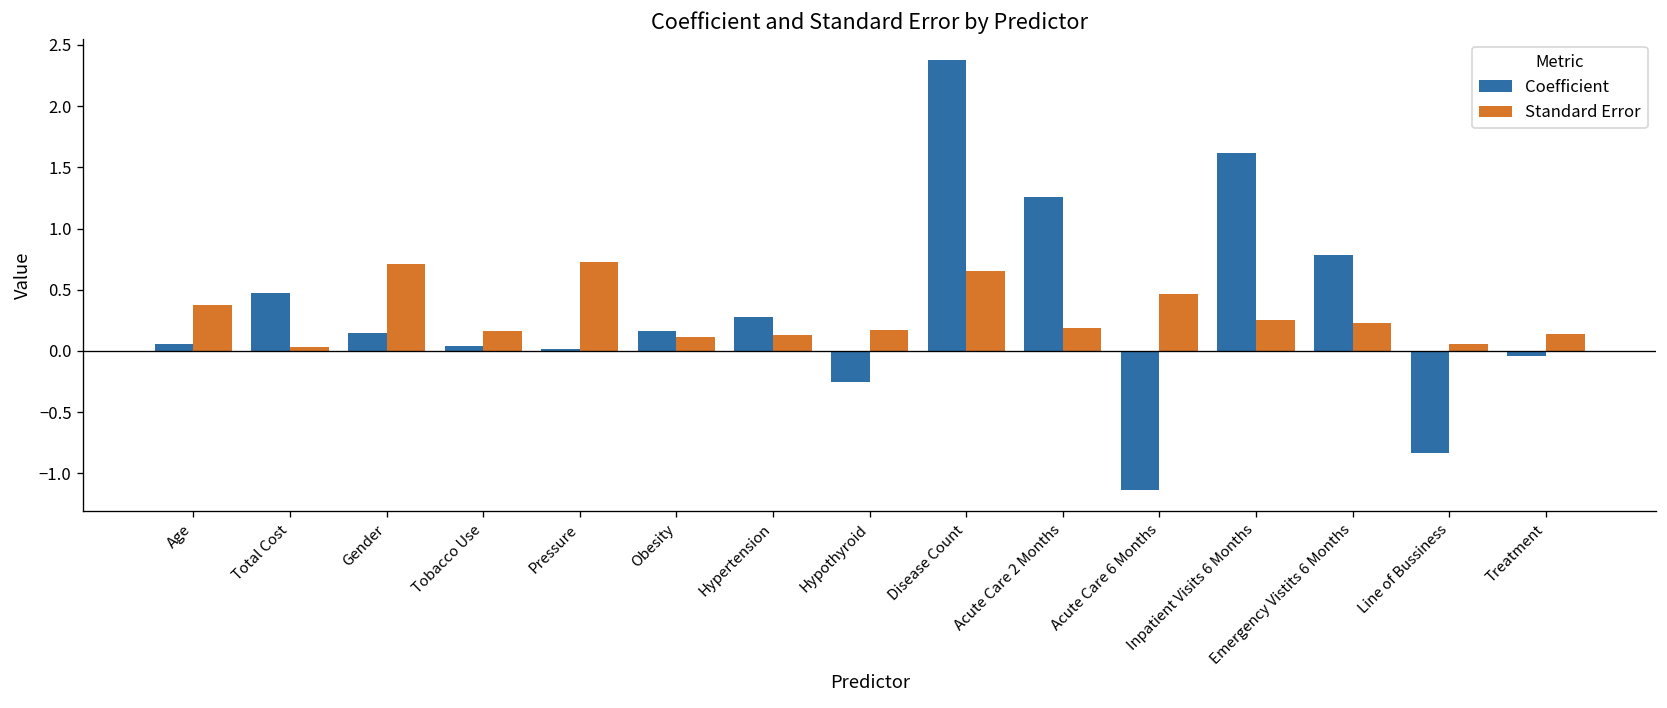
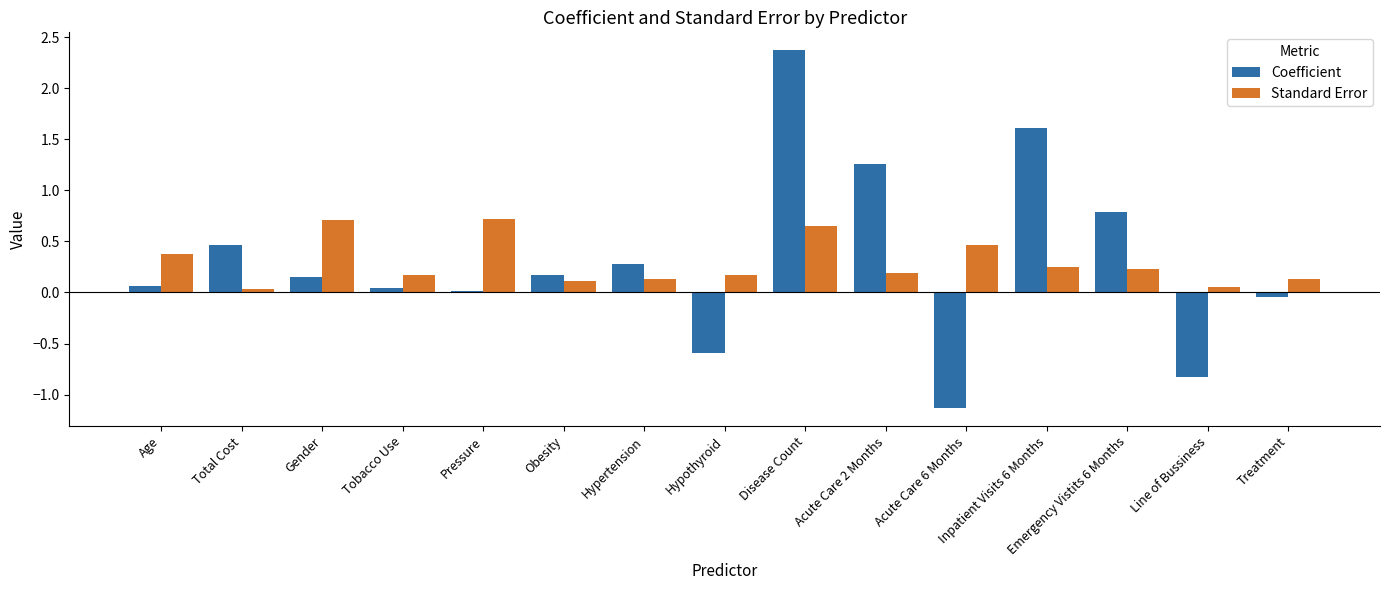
Coefficient, Hypothyroid: -0.25 -> -0.59
